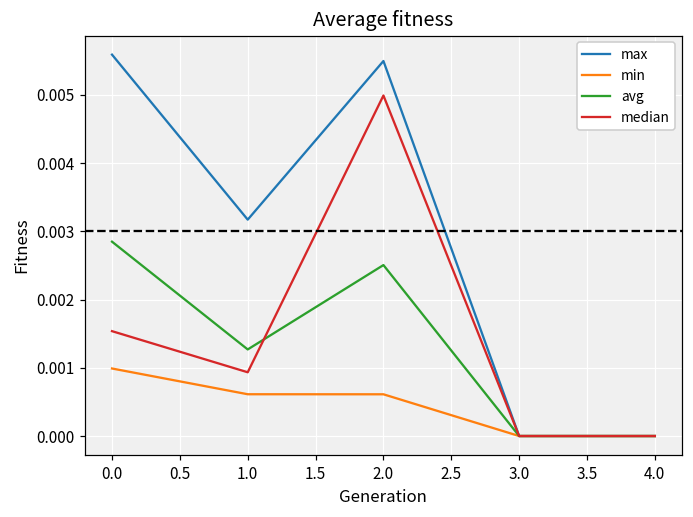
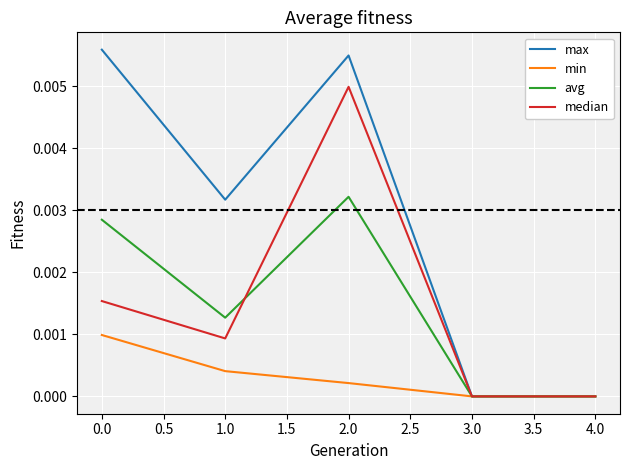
min, 1.0: 0.0006 -> 0.0004
min, 2.0: 0.0006 -> 0.0002
avg, 2.0: 0.0025 -> 0.0032
